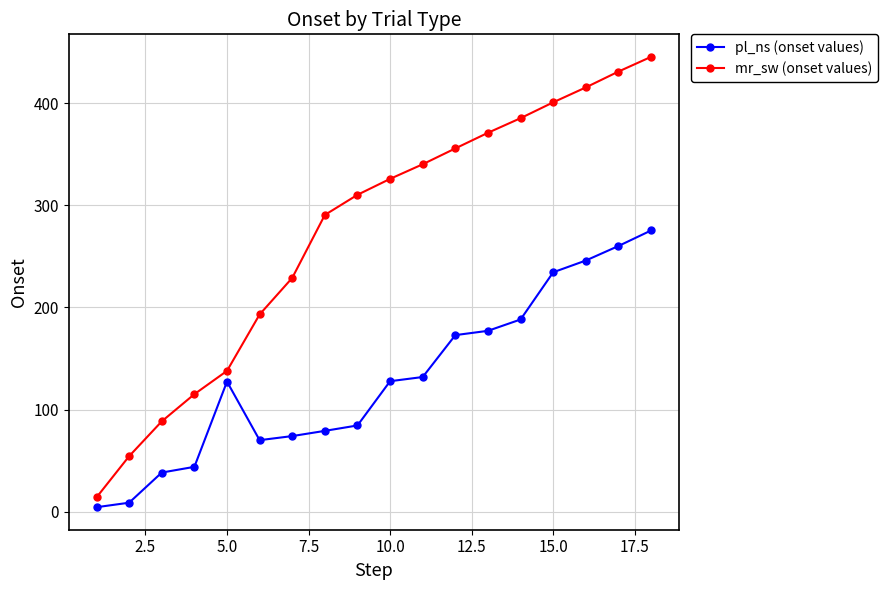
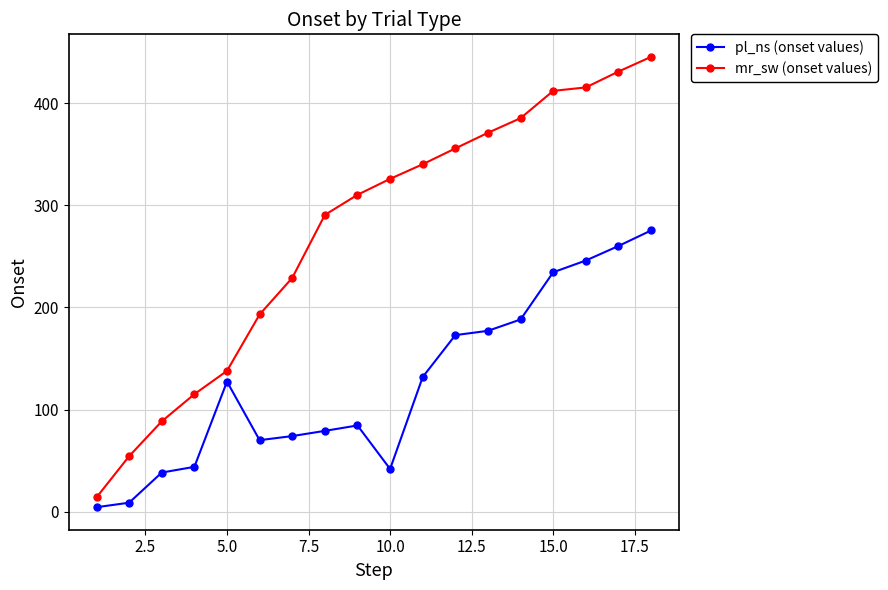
pl_ns (onset values), 10.0: 128 -> 42
mr_sw (onset values), 15.0: 401 -> 412
